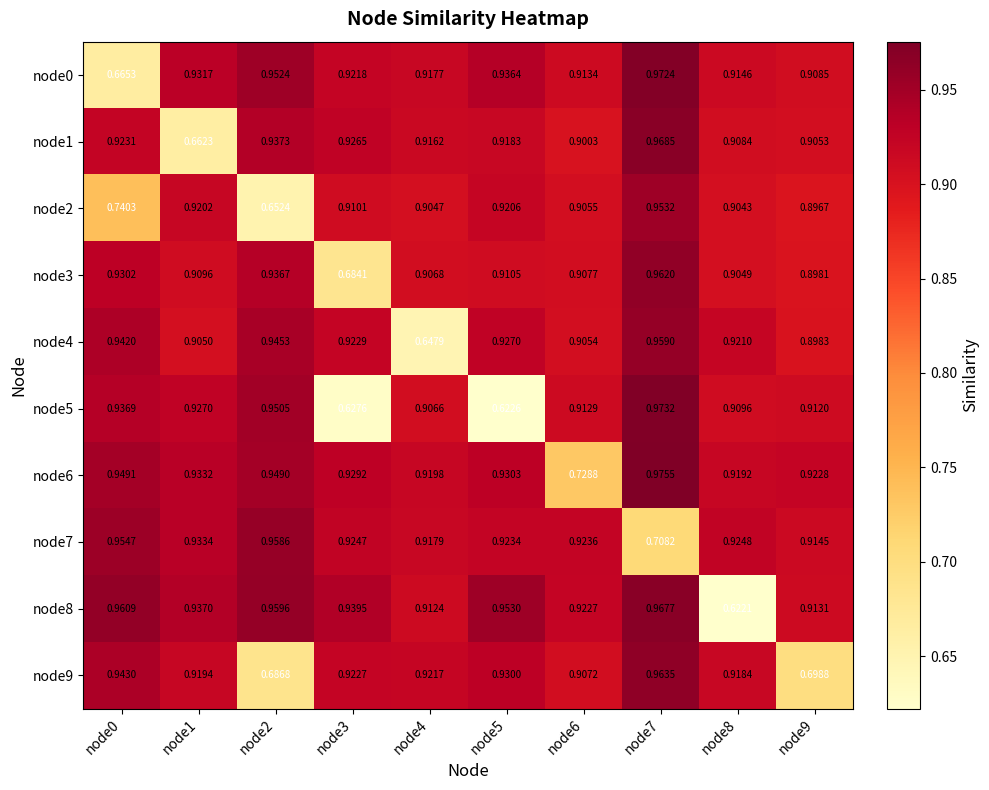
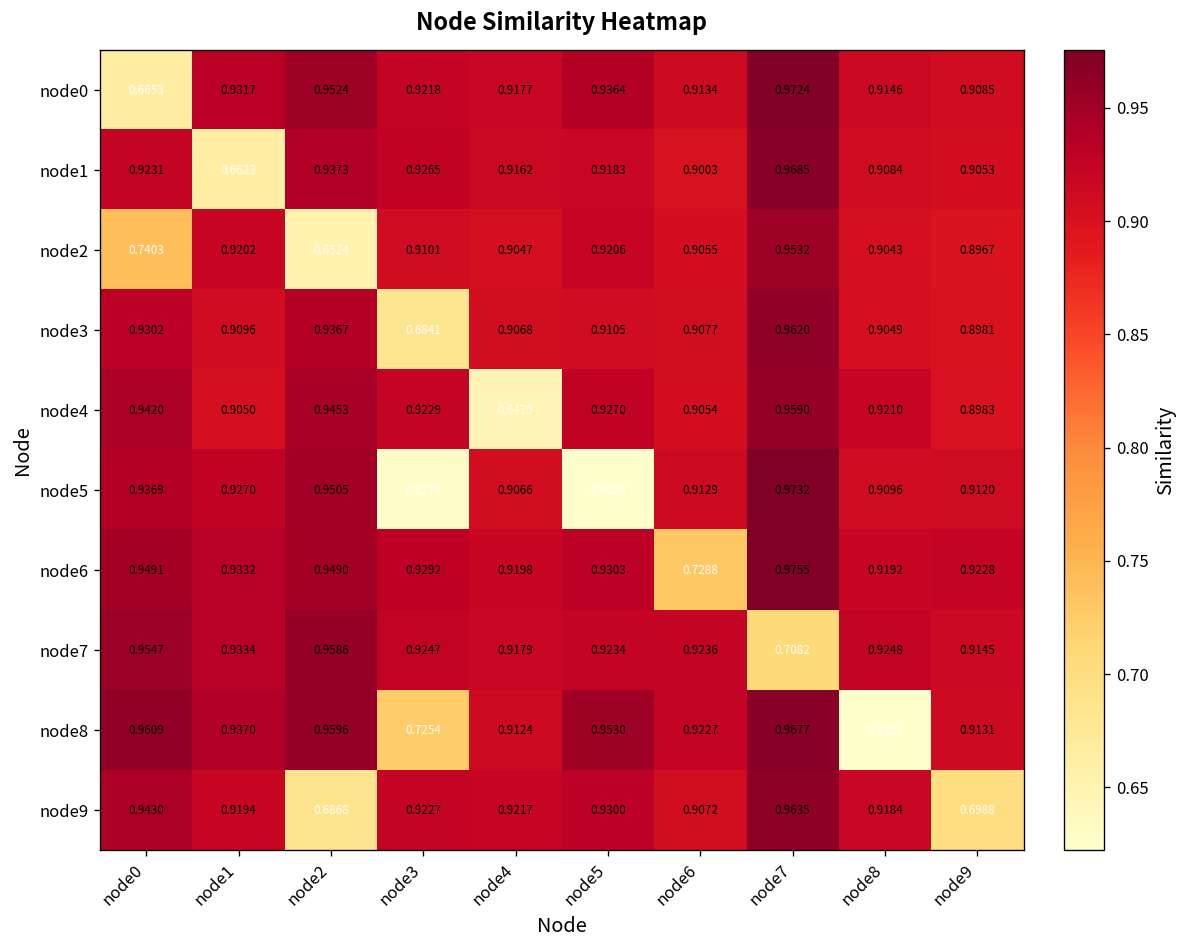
node8, node3: 0.9395 -> 0.7254
